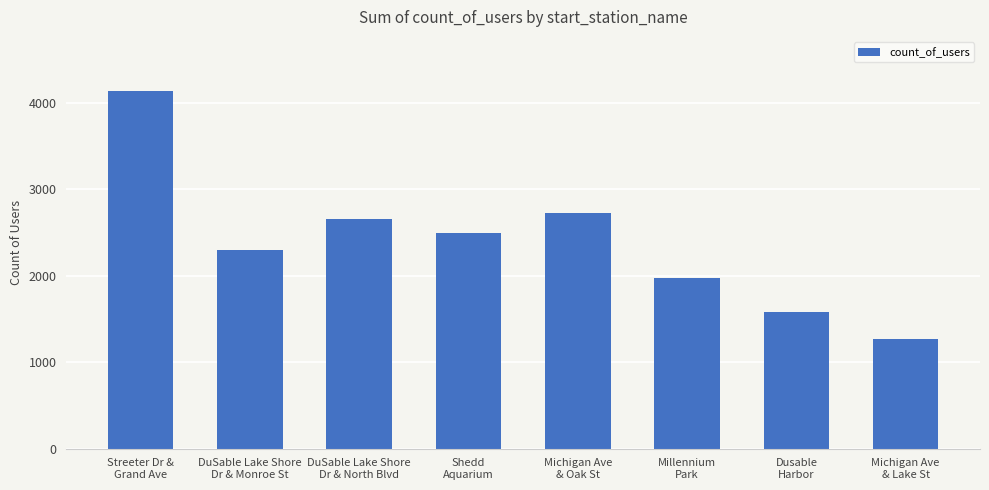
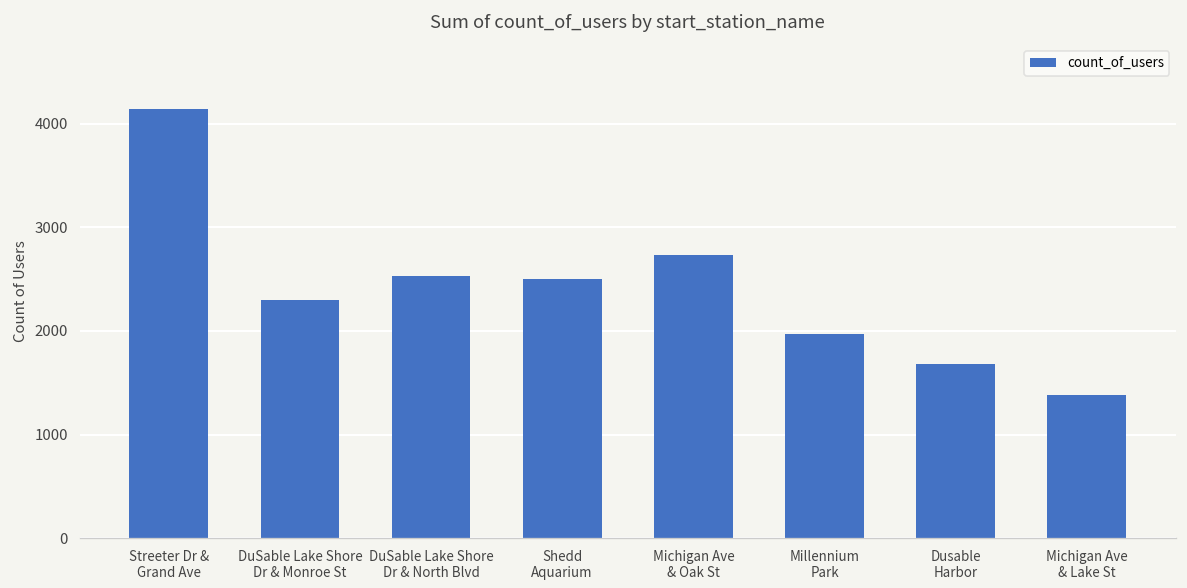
DuSable Lake Shore Dr & North Blvd: 2700 -> 2500
Dusable Harbor: 1600 -> 1700
Michigan Ave & Lake St: 1300 -> 1400
